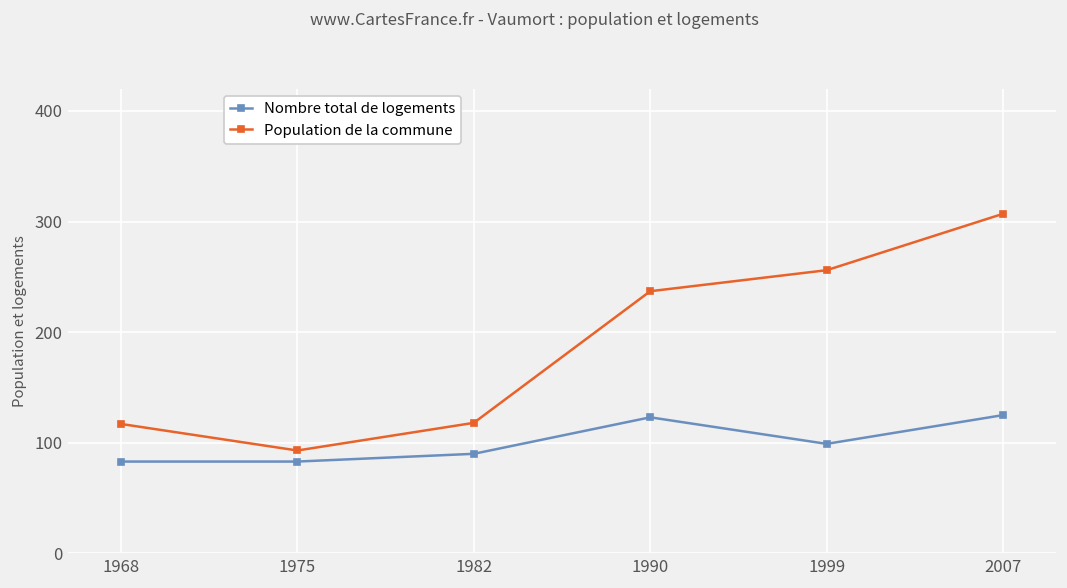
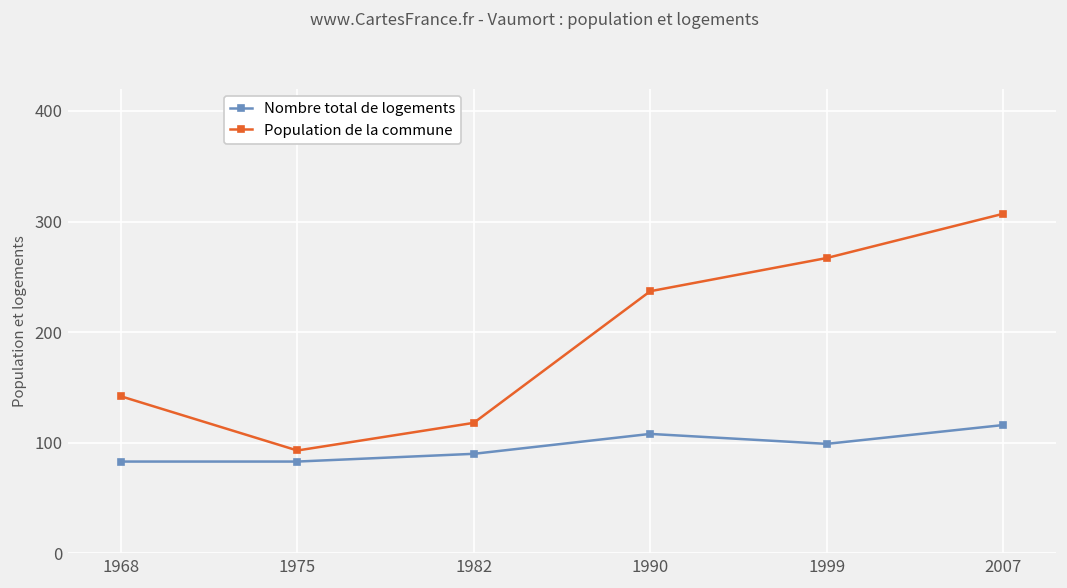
Population de la commune, 1968: 120 -> 140
Nombre total de logements, 1990: 120 -> 110
Population de la commune, 1999: 260 -> 270
Nombre total de logements, 2007: 130 -> 120
